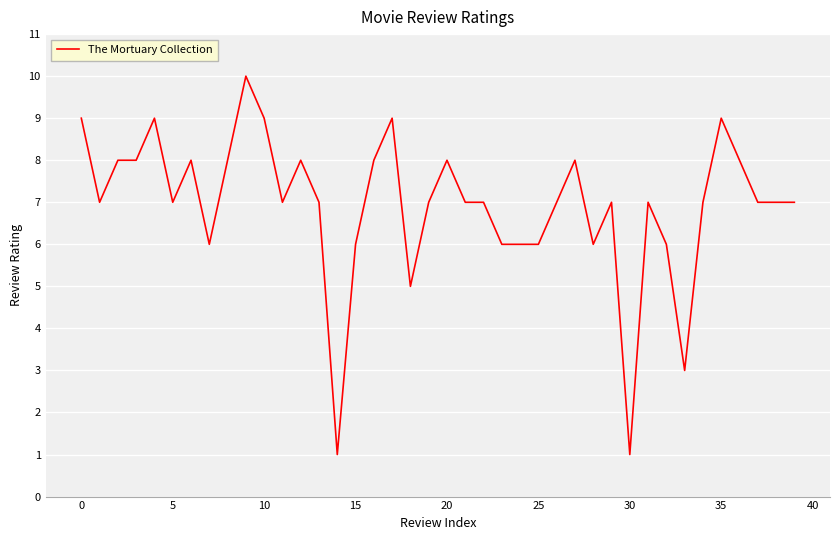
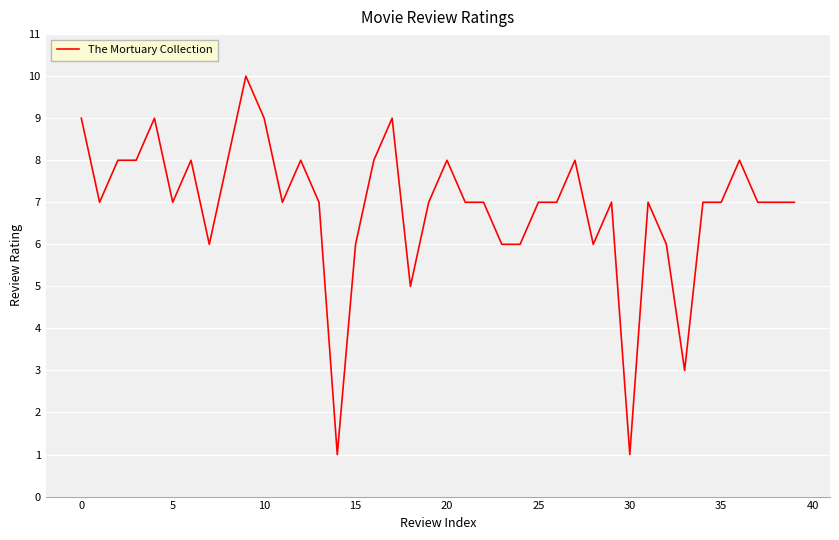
25: 6 -> 7
35: 9 -> 7
